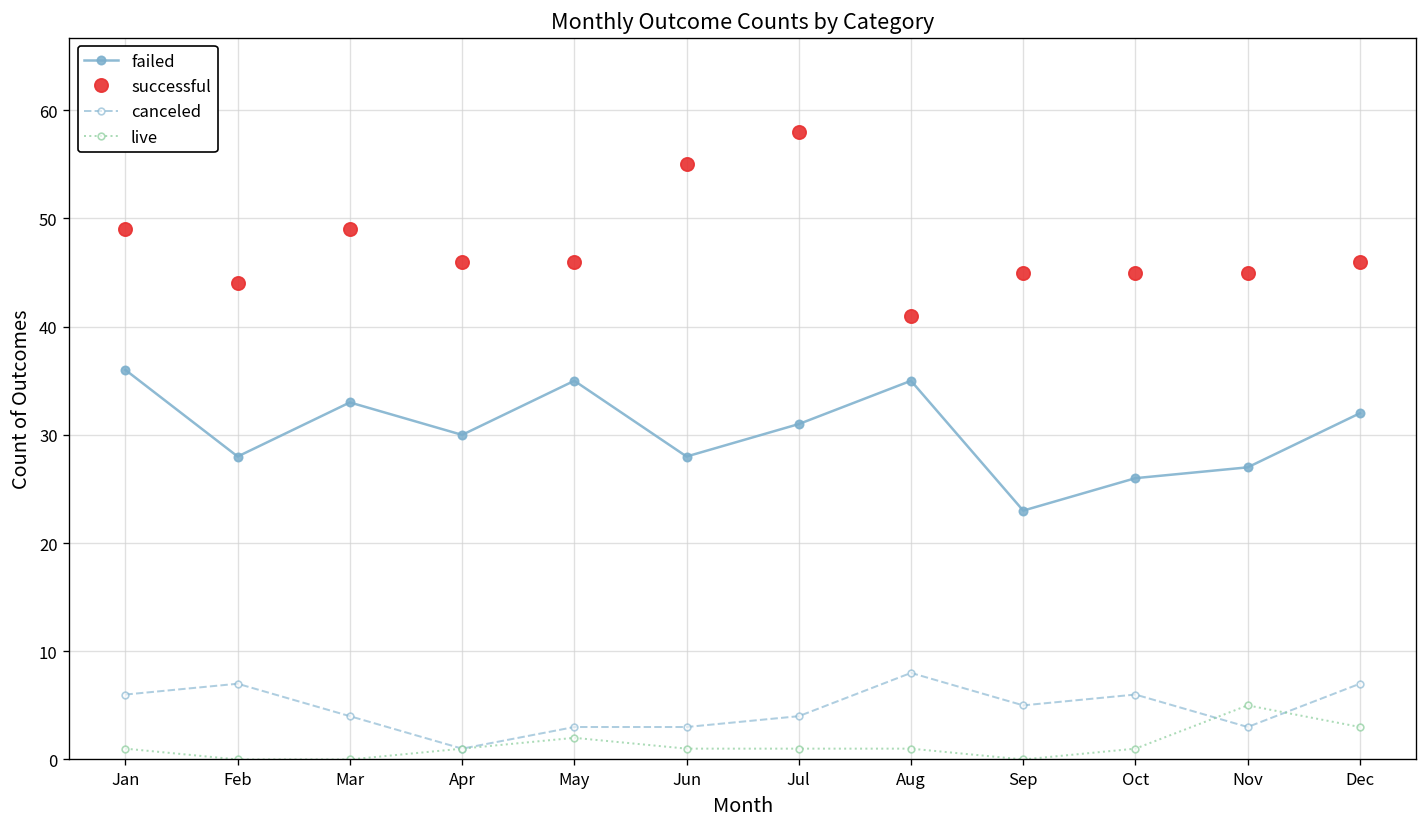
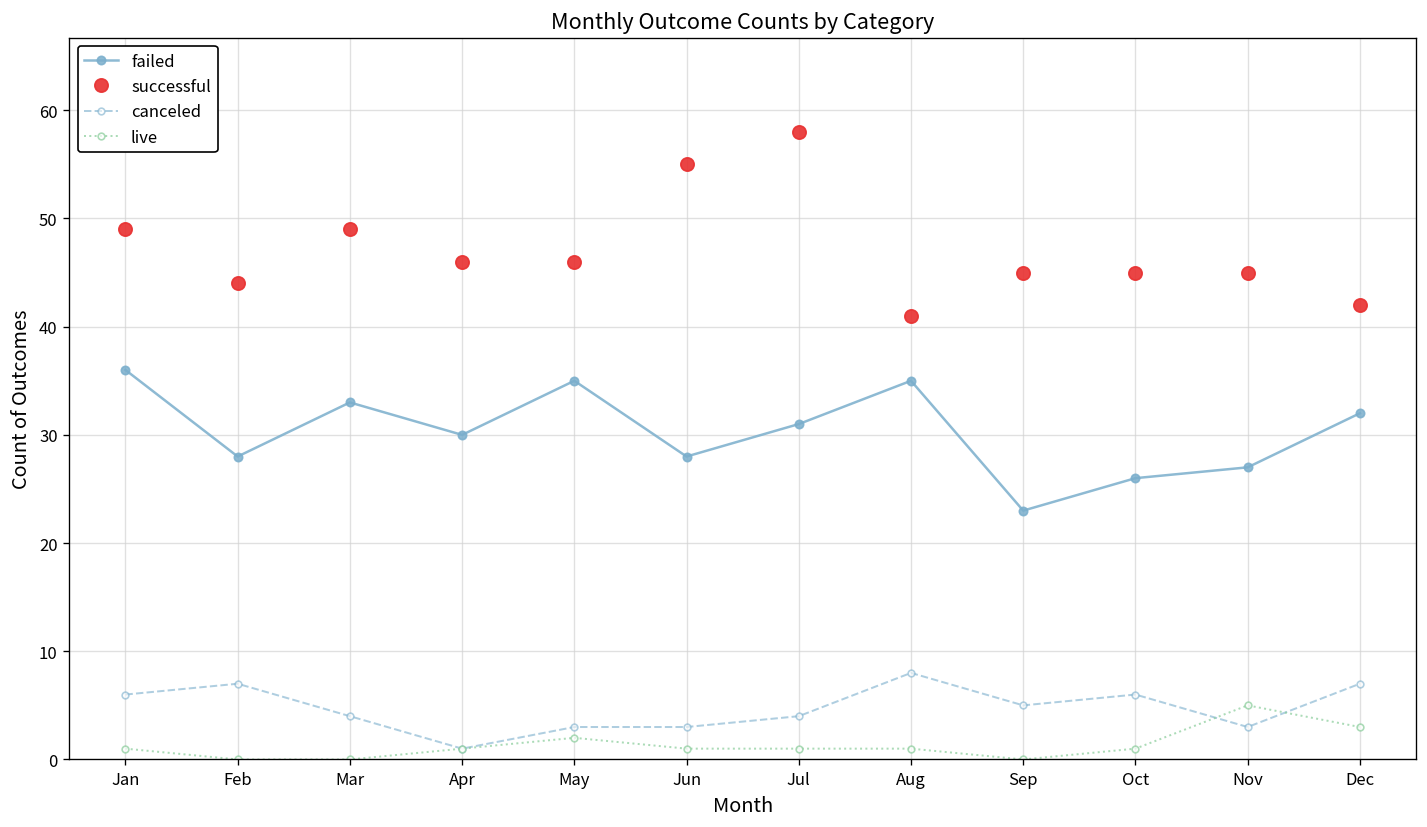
successful, Dec: 46 -> 42
